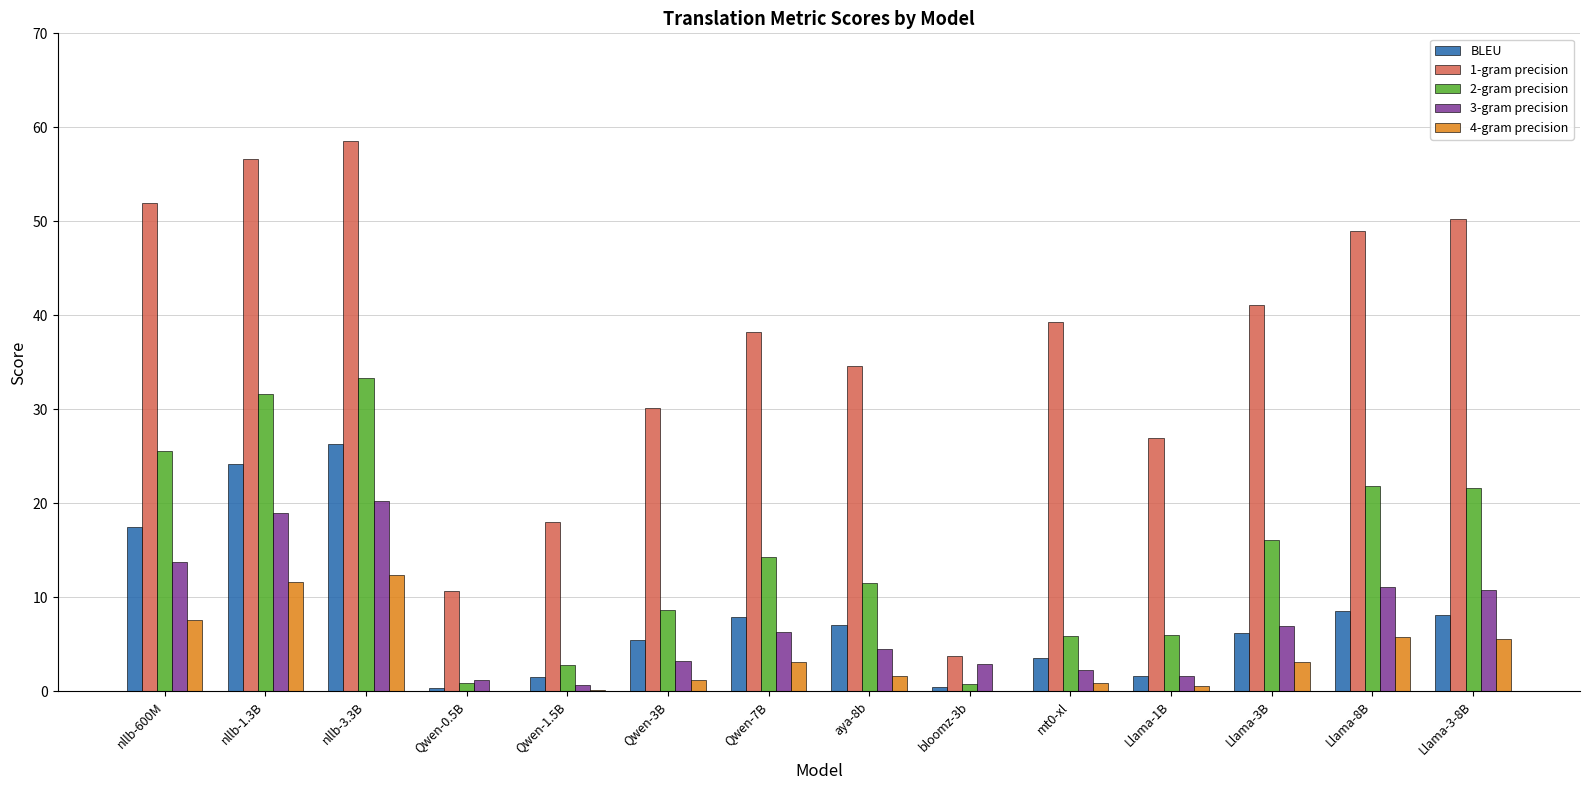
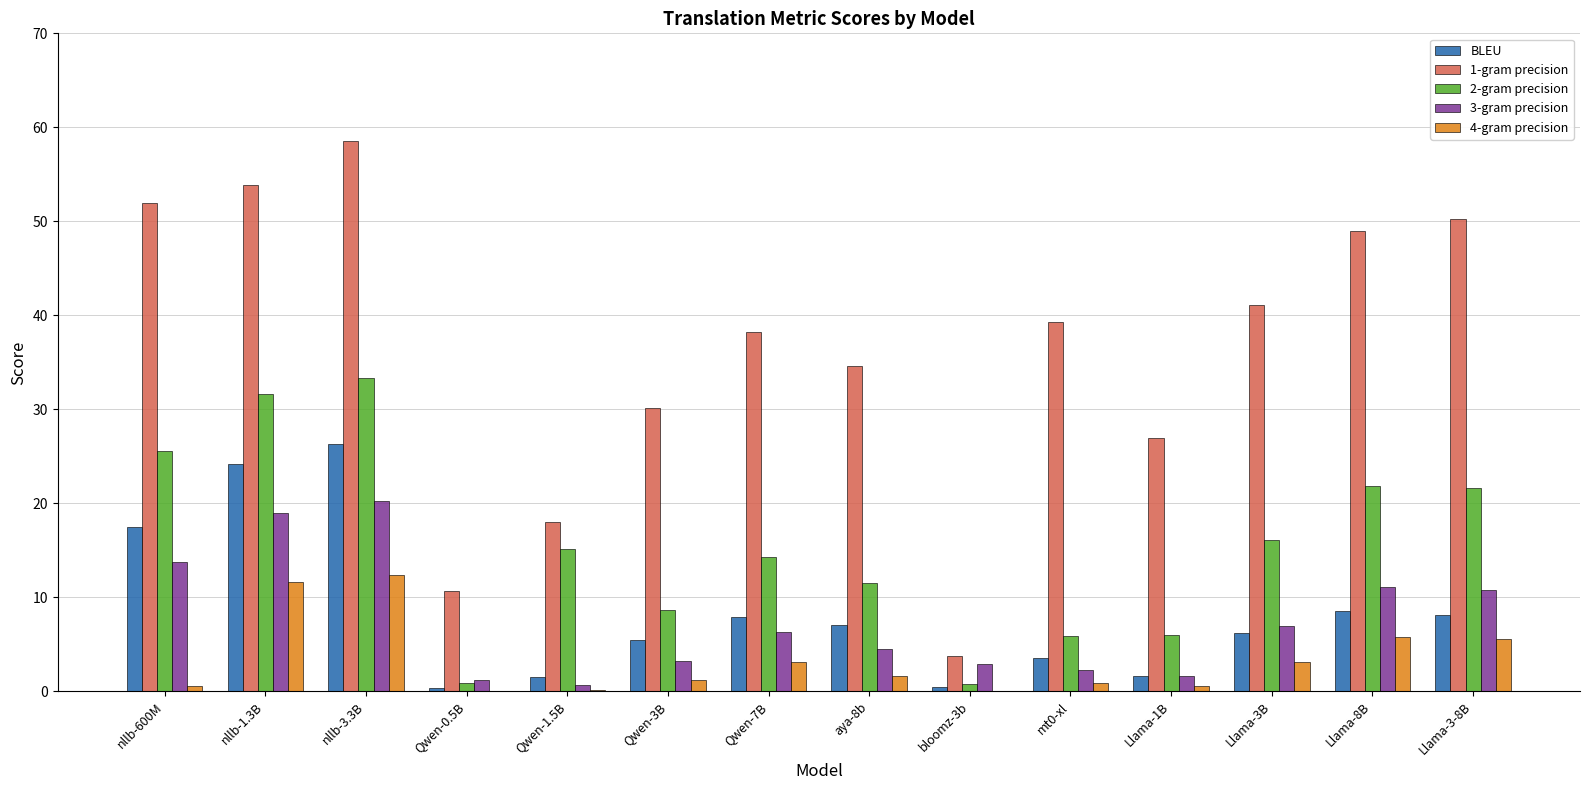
4-gram precision, nllb-600M: 8 -> 1
1-gram precision, nllb-1.3B: 57 -> 54
2-gram precision, Qwen-1.5B: 3 -> 15
